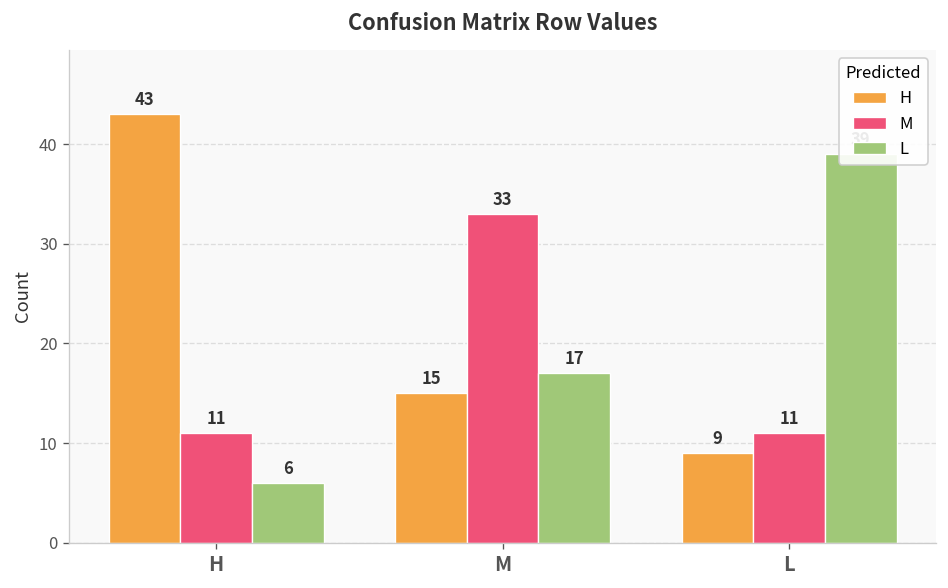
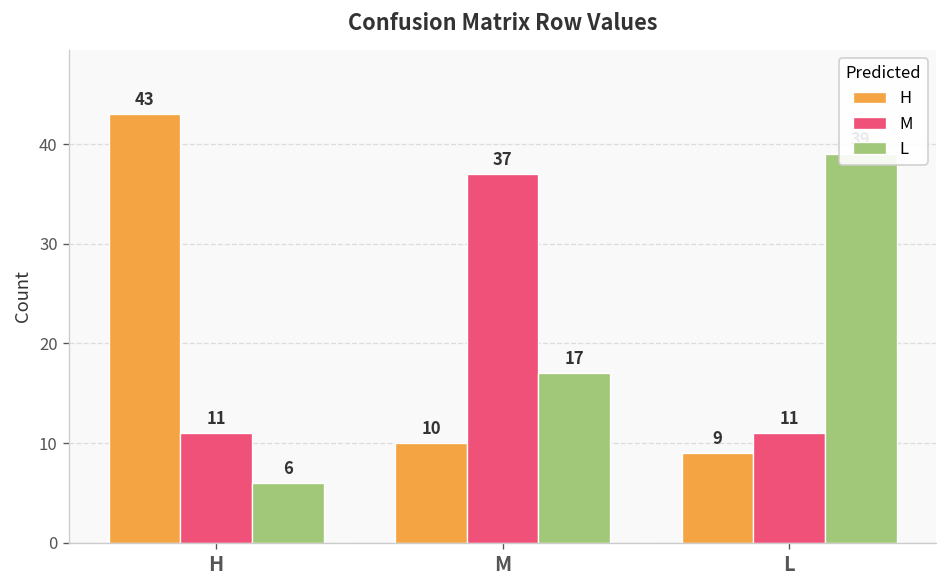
H, M: 15 -> 10
M, M: 33 -> 37
